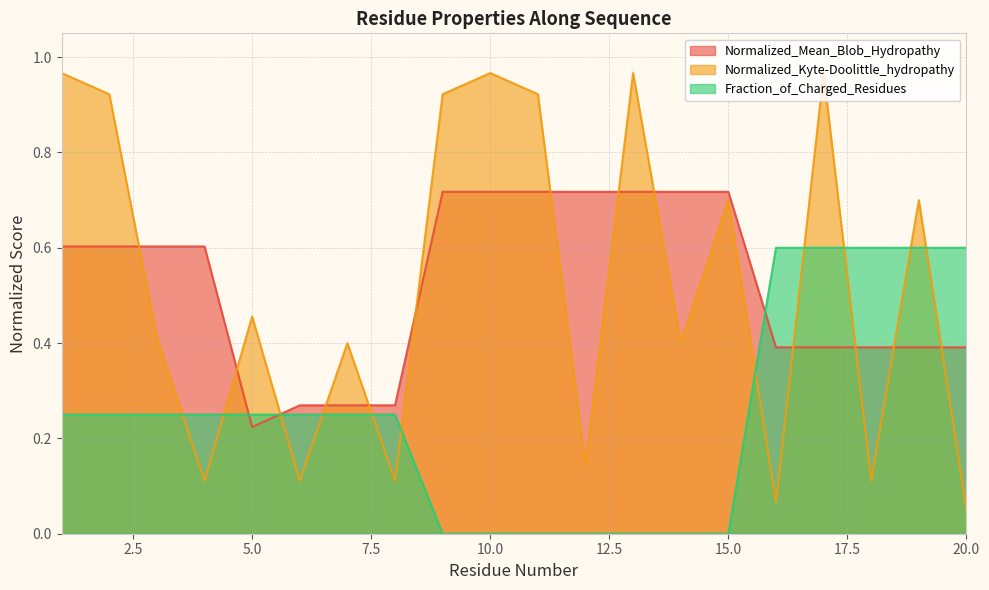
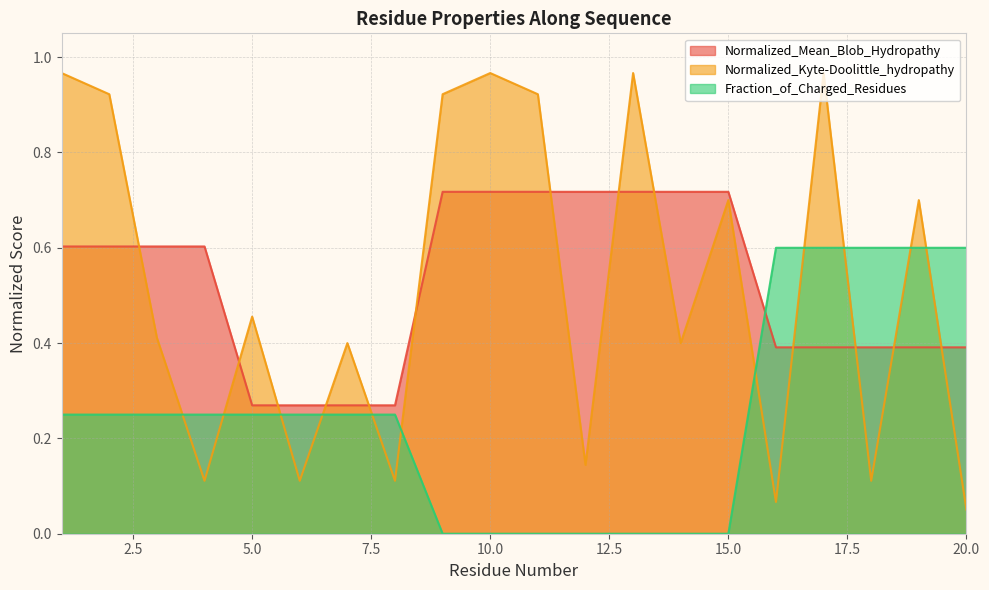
Normalized_Mean_Blob_Hydropathy, 5.0: 0.22 -> 0.27
